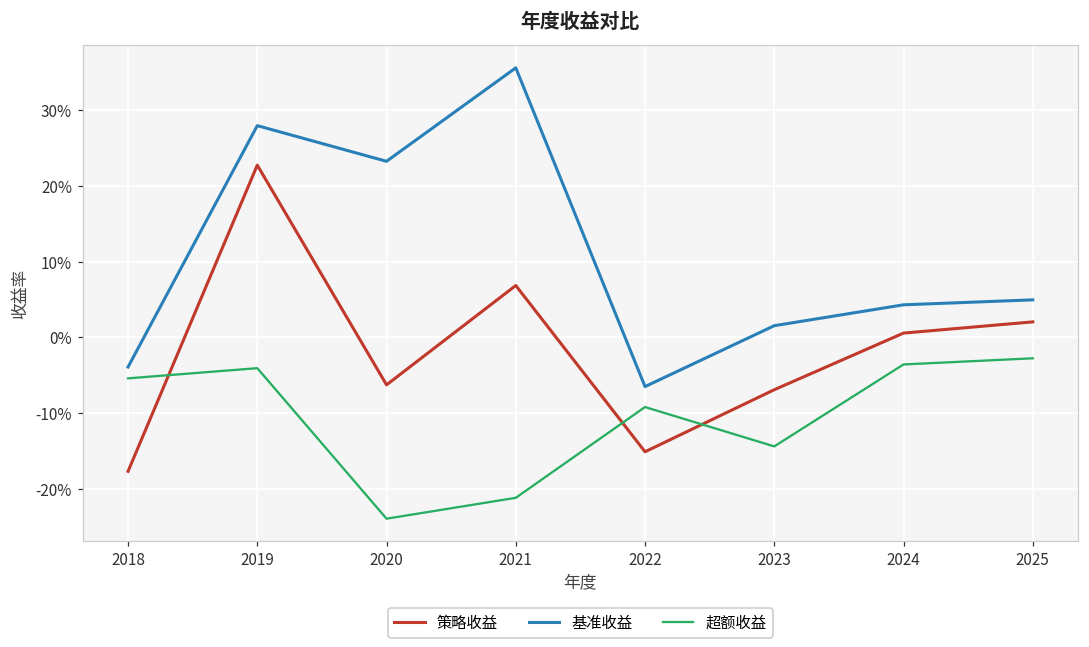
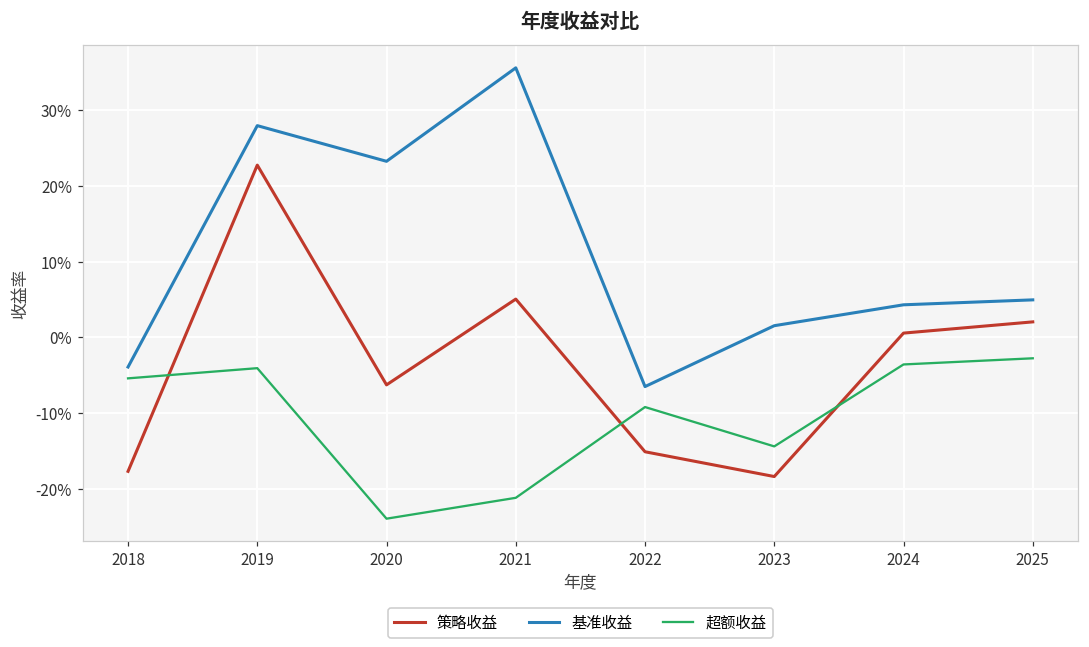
策略收益, 2021: 7% -> 5%
策略收益, 2023: -7% -> -18%
